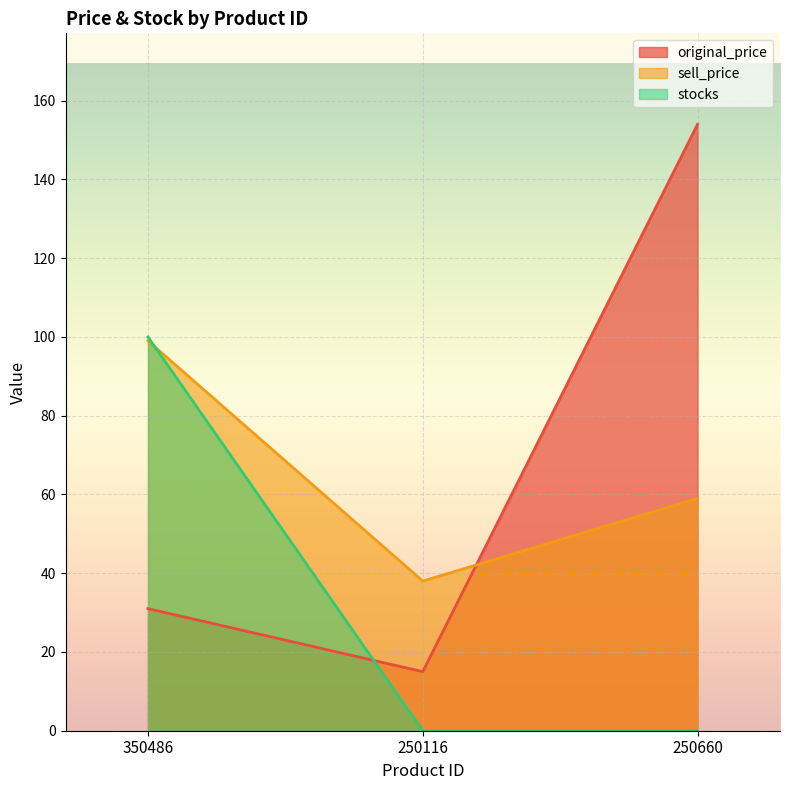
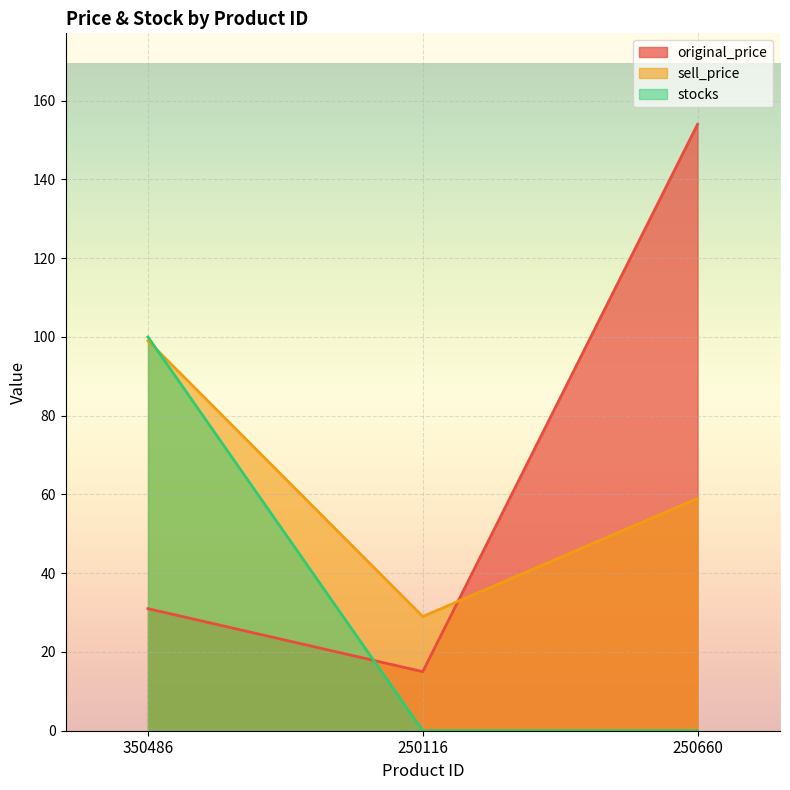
sell_price, 250116: 38 -> 29
